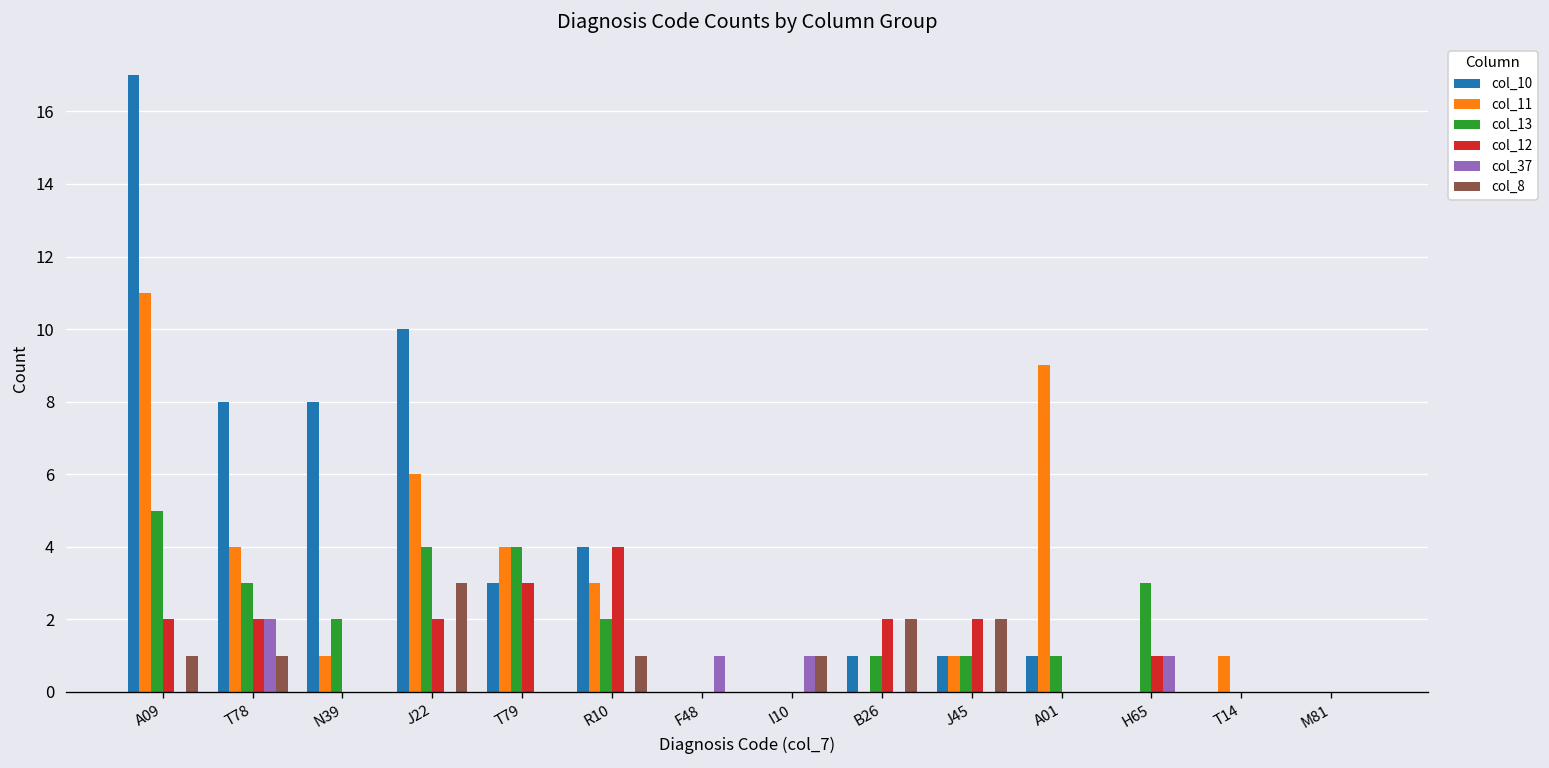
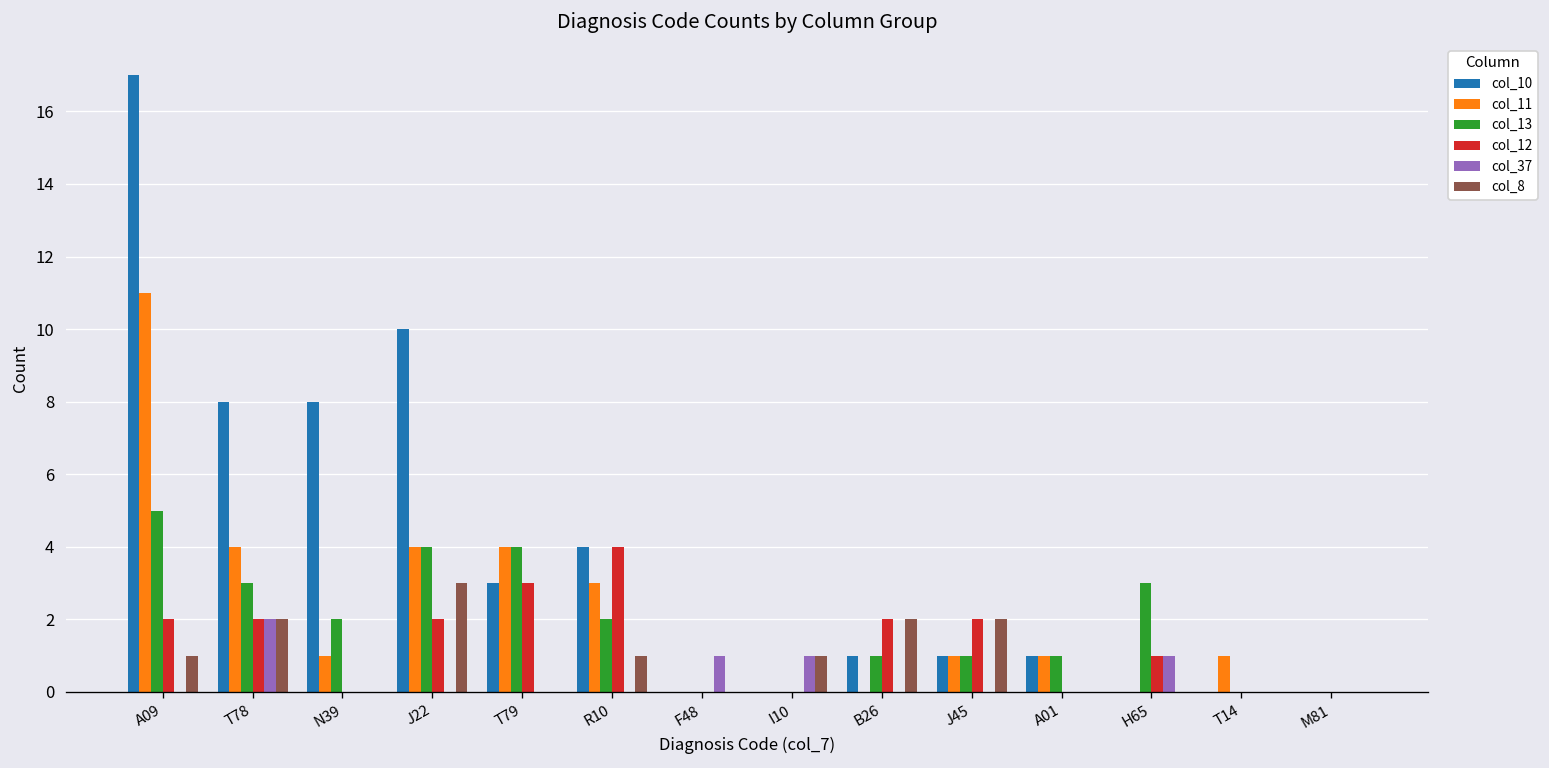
col_8, T78: 1 -> 2
col_11, J22: 6 -> 4
col_11, A01: 9 -> 1
